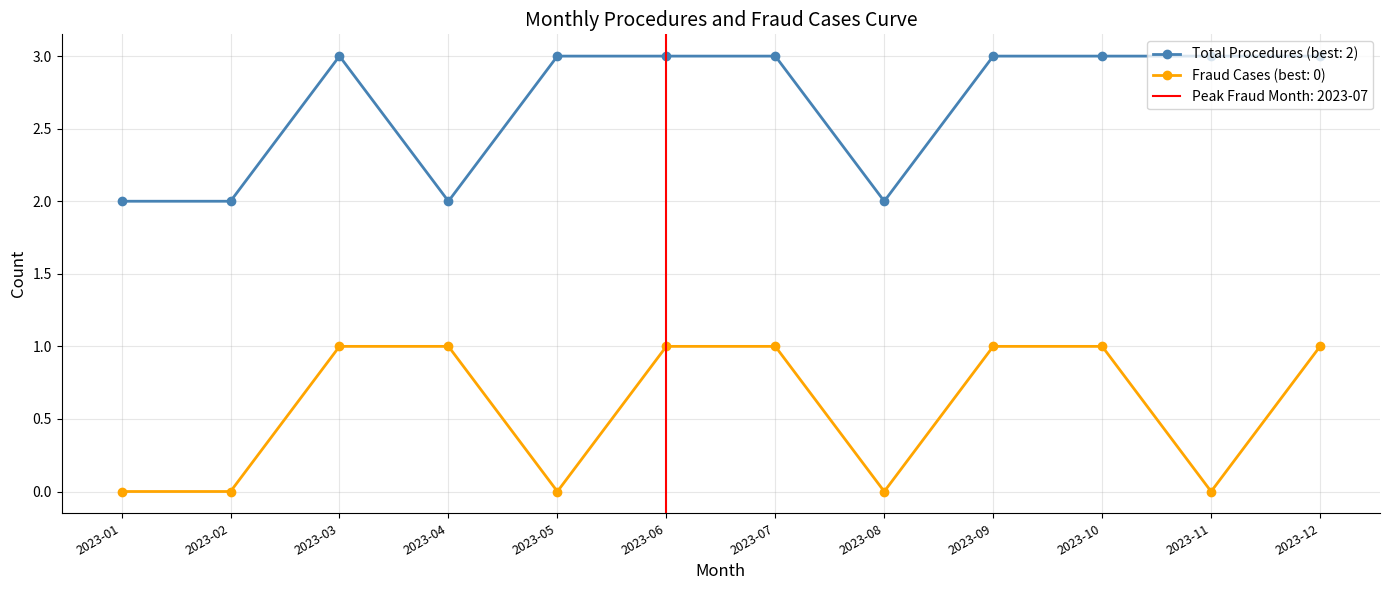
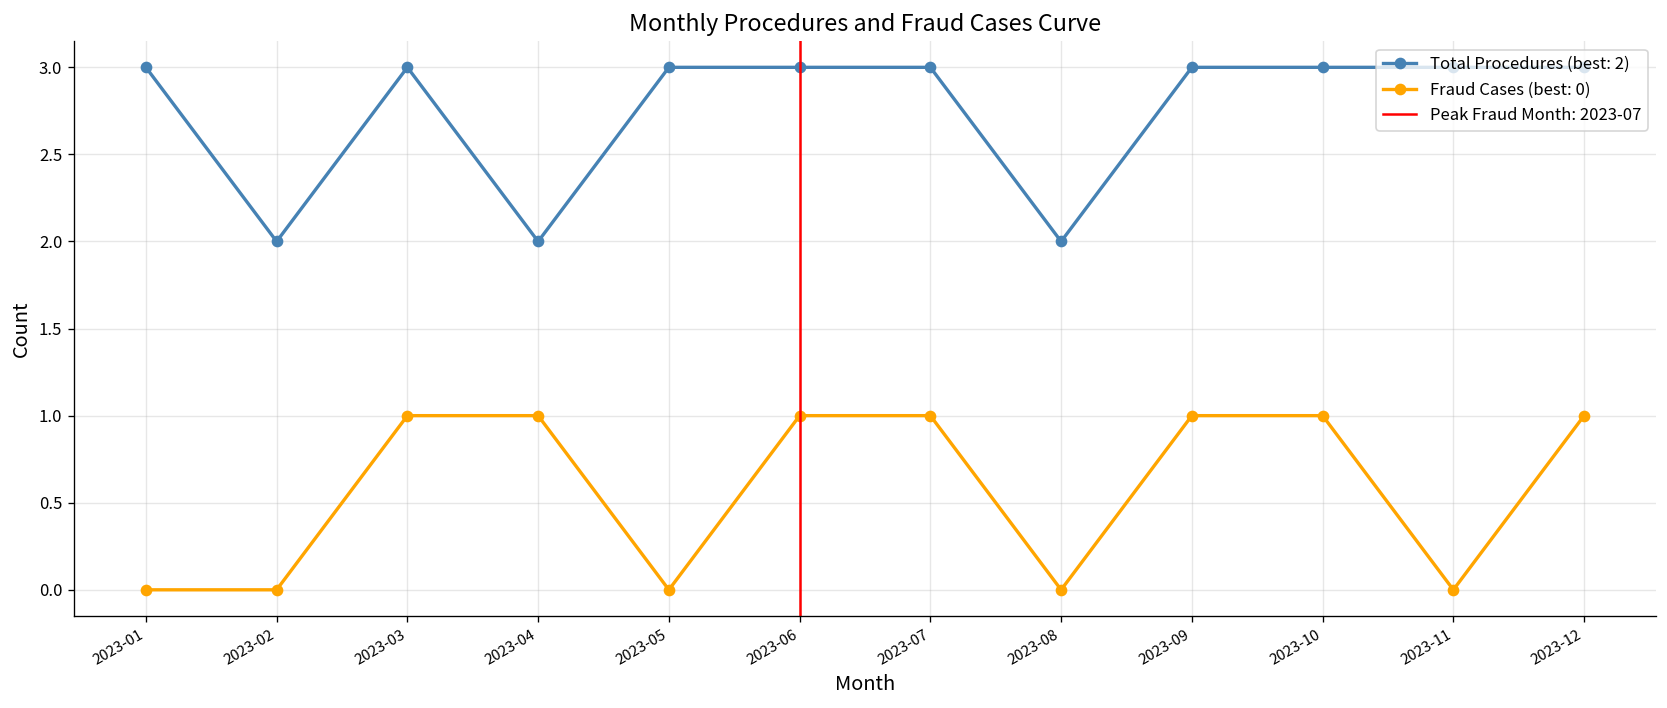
Total Procedures (best: 2), 2023-01: 2 -> 3
